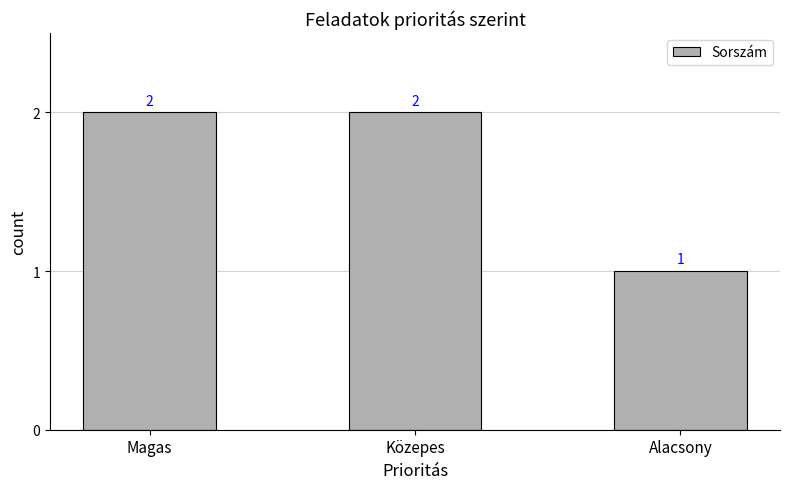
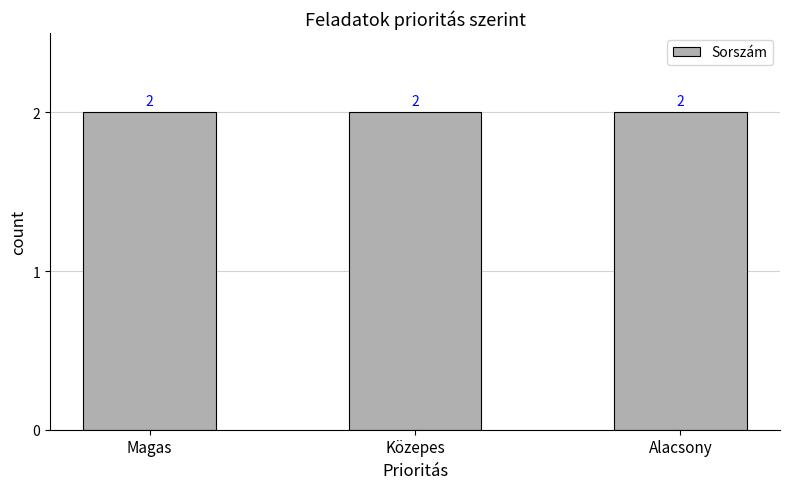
Alacsony: 1 -> 2
